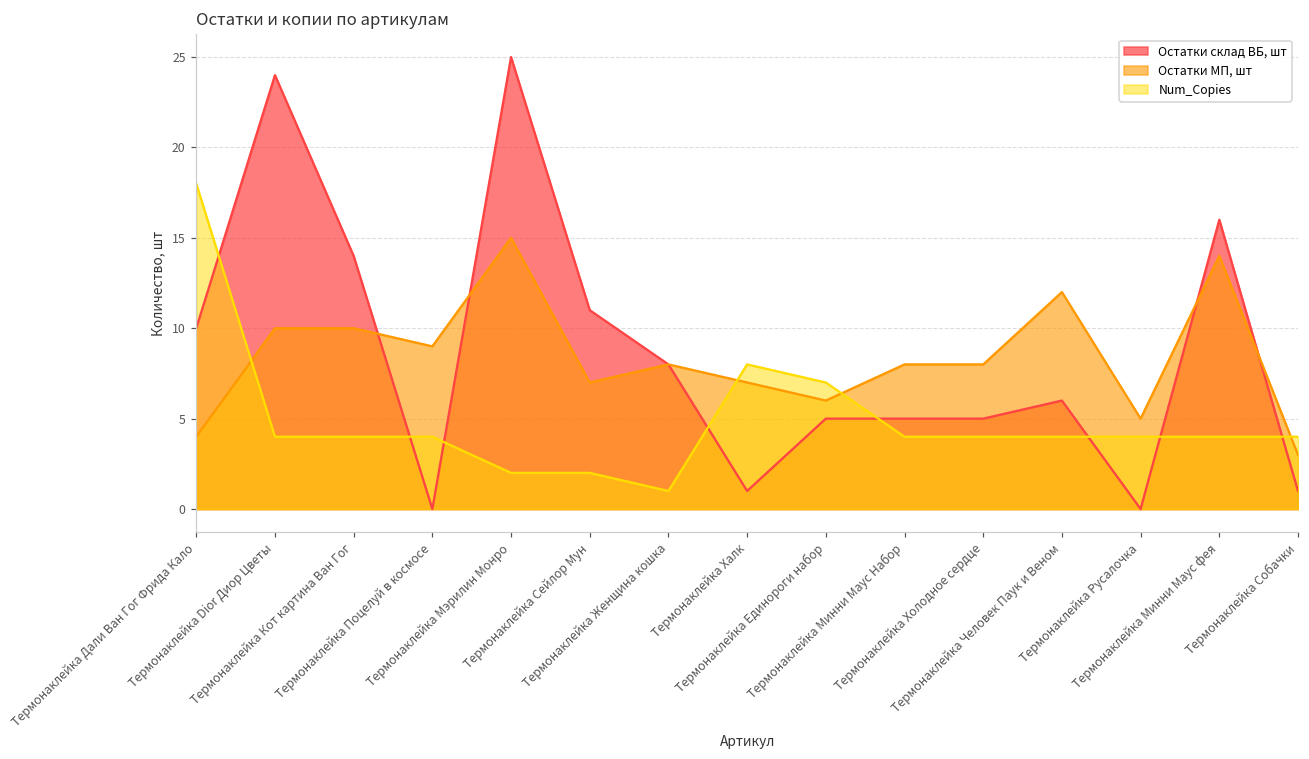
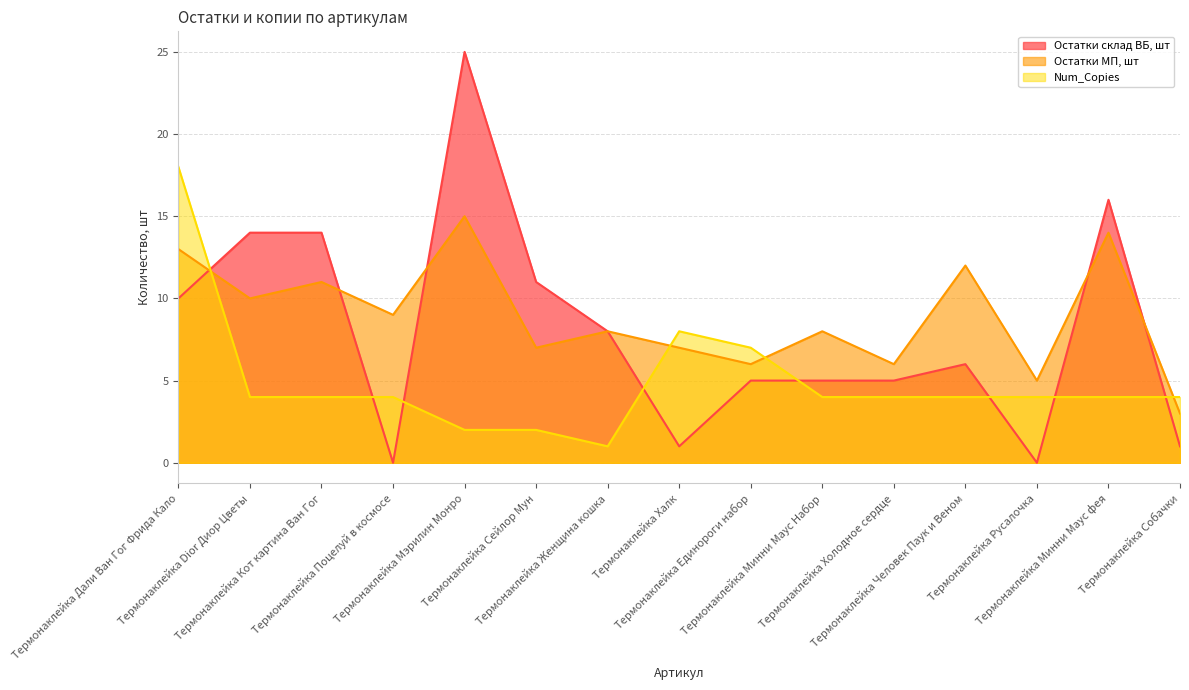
Остатки МП, шт, Термонаклейка Дали Ван Гог Фрида Кало: 4 -> 13
Остатки склад ВБ, шт, Термонаклейка Dior Диор Цветы: 24 -> 14
Остатки МП, шт, Термонаклейка Кот картина Ван Гог: 10 -> 11
Остатки МП, шт, Термонаклейка Холодное сердце: 8 -> 6
